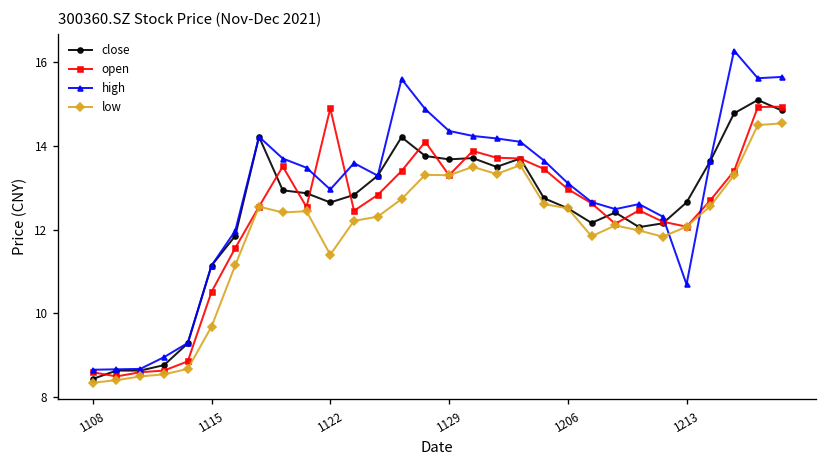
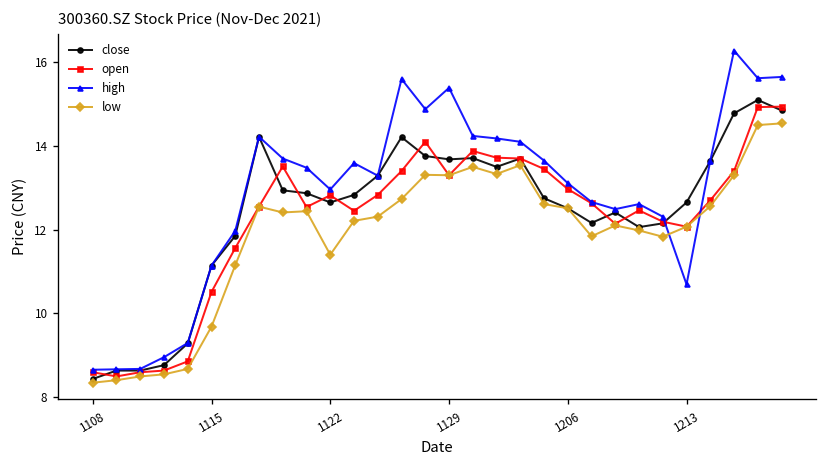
open, 1122: 14.9 -> 12.8
high, 1129: 14.4 -> 15.4
